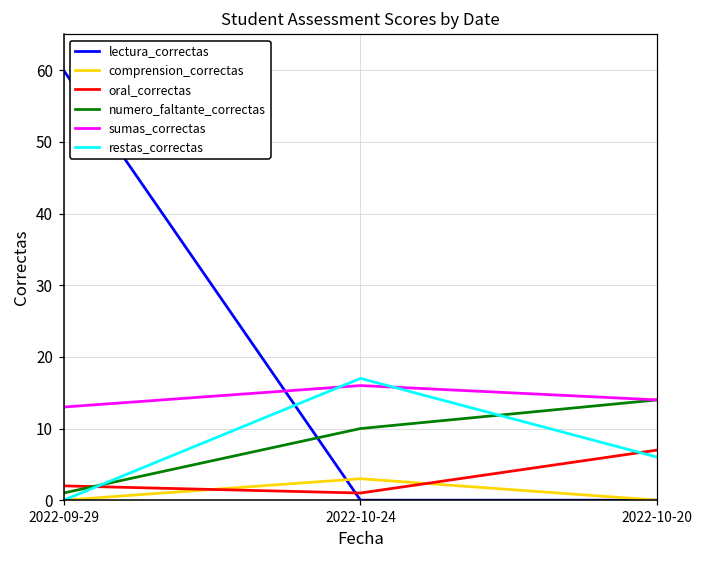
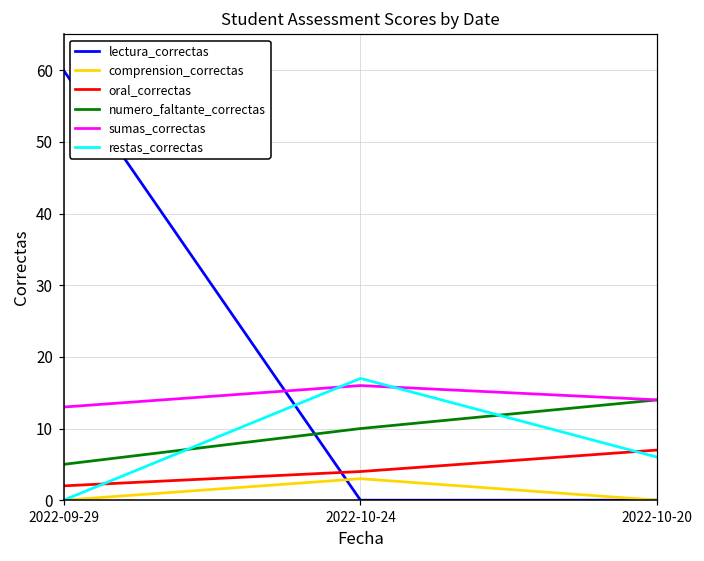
numero_faltante_correctas, 2022-09-29: 1 -> 5
oral_correctas, 2022-10-24: 1 -> 4
